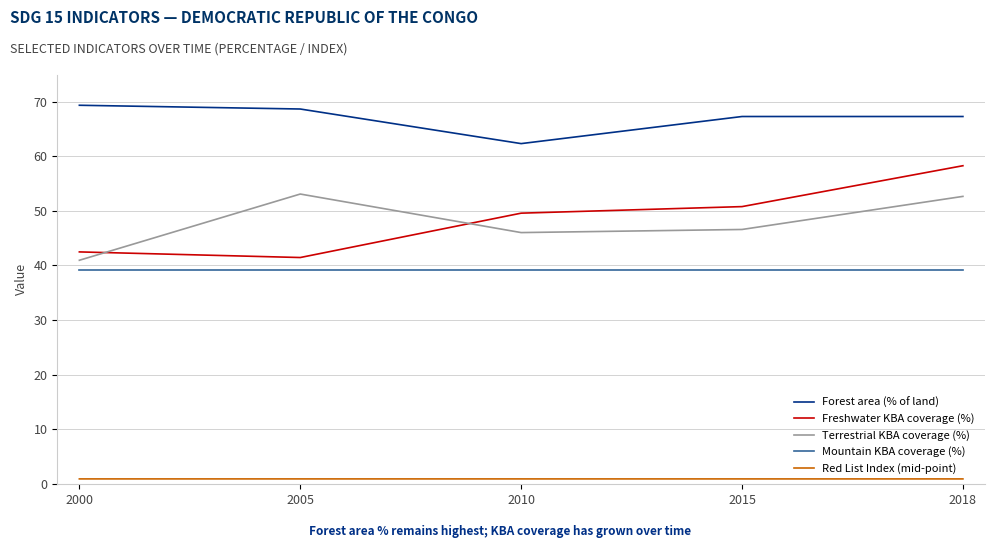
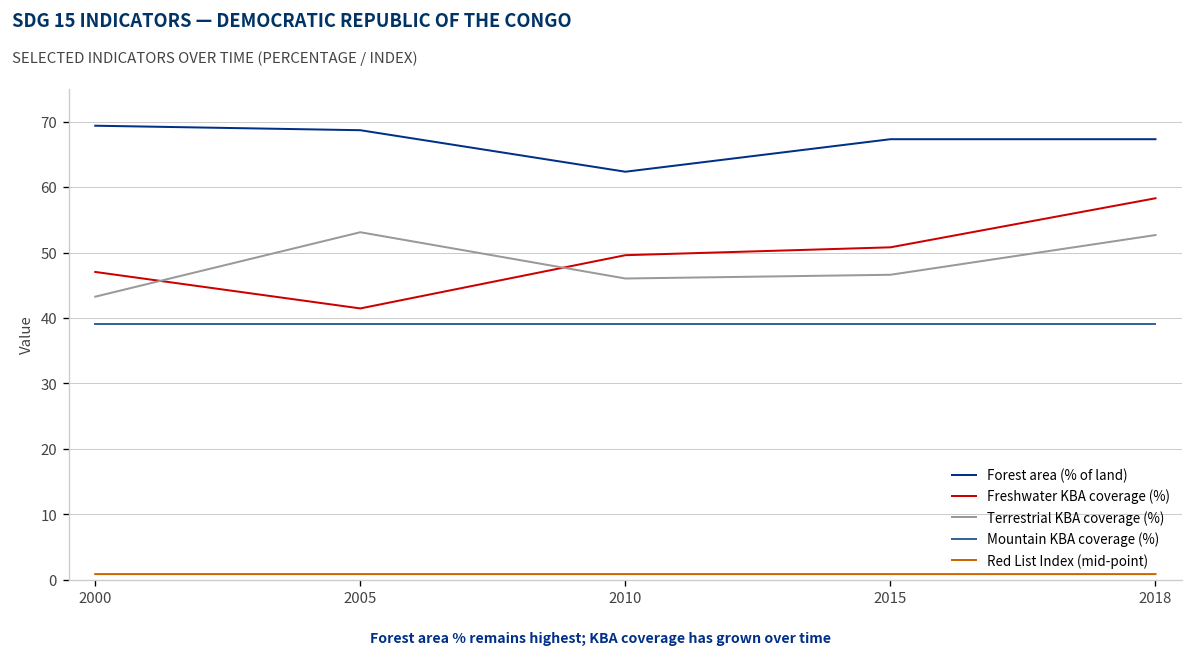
Freshwater KBA coverage (%), 2000: 42 -> 47
Terrestrial KBA coverage (%), 2000: 41 -> 43
